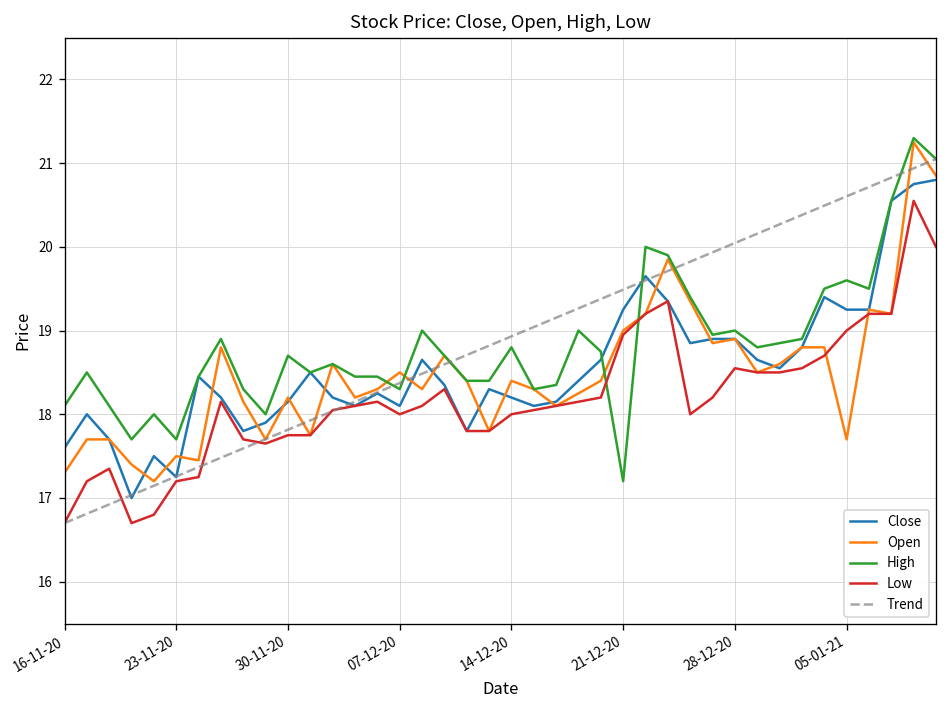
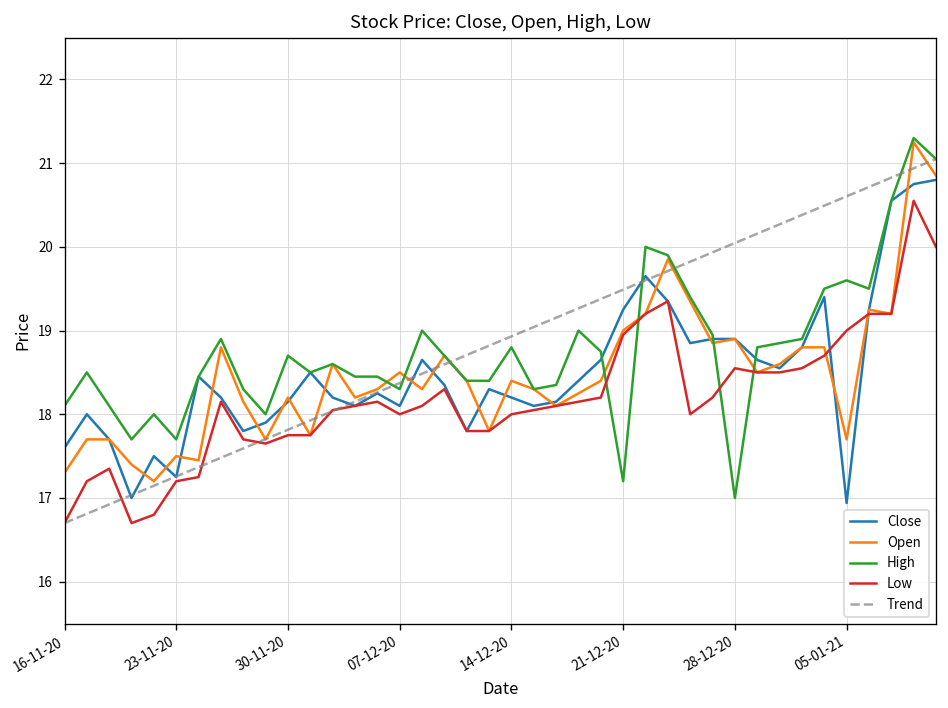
High, 28-12-20: 19 -> 17
Close, 05-01-21: 19.3 -> 16.9
